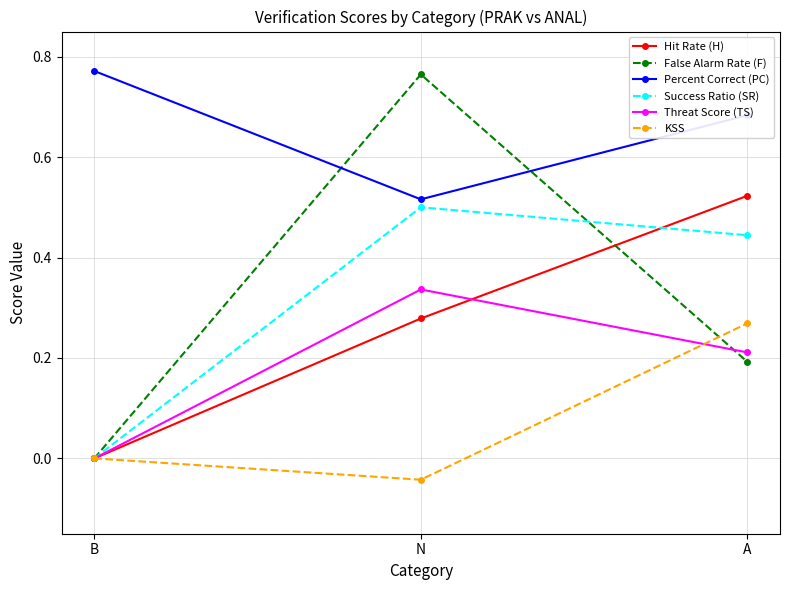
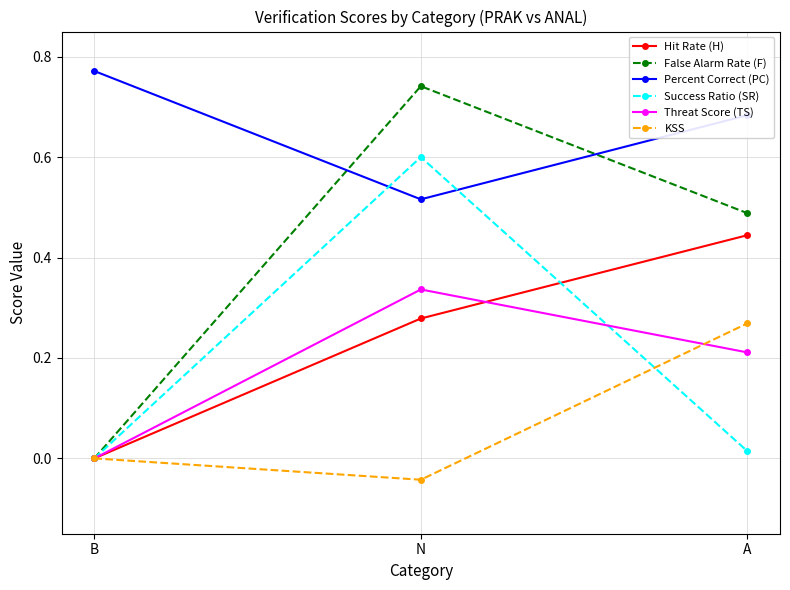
False Alarm Rate (F), N: 0.76 -> 0.74
Success Ratio (SR), N: 0.5 -> 0.6
Hit Rate (H), A: 0.52 -> 0.44
False Alarm Rate (F), A: 0.19 -> 0.49
Success Ratio (SR), A: 0.44 -> 0.01
